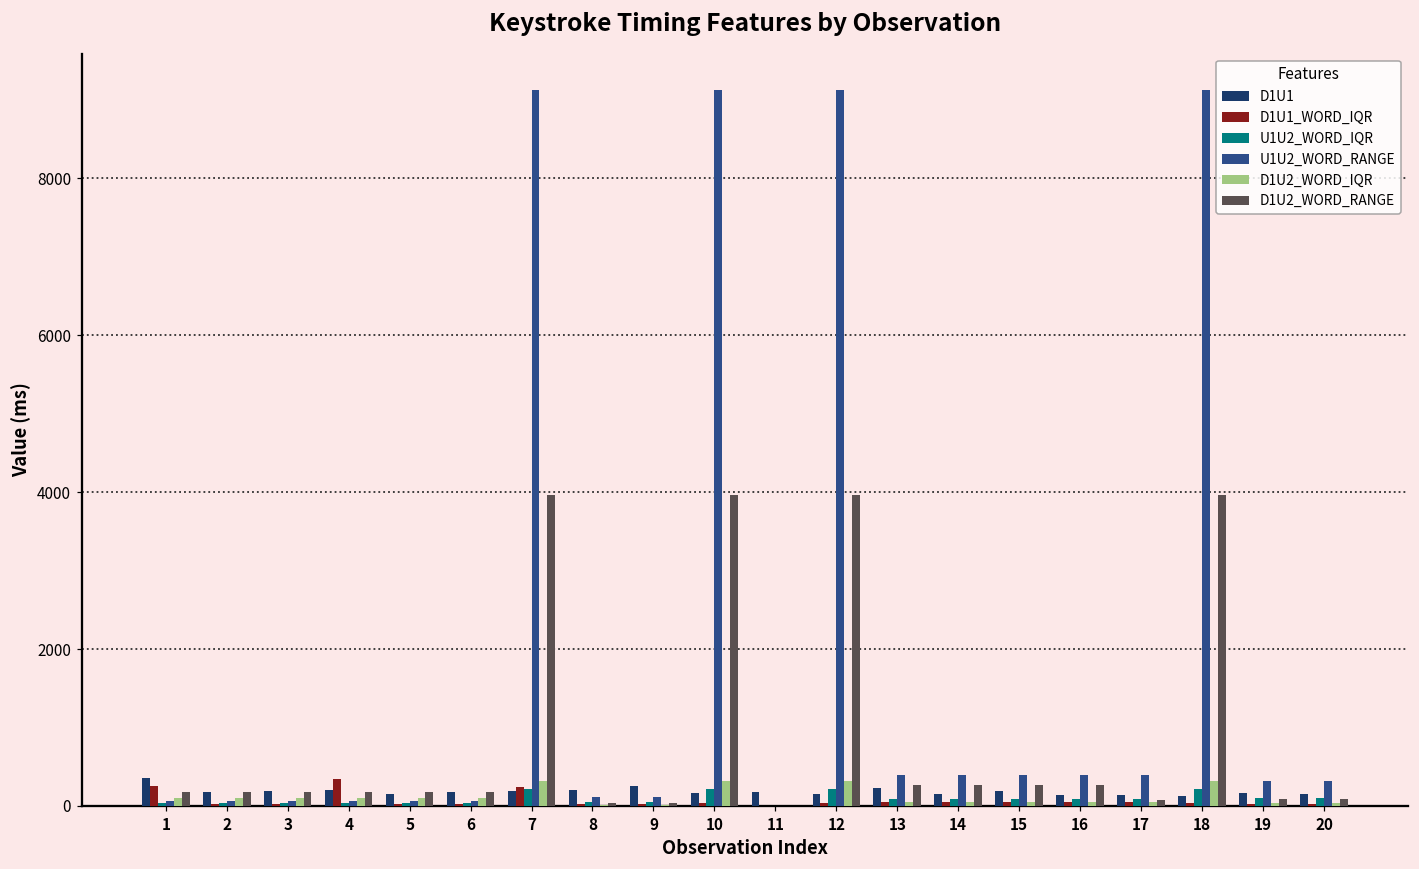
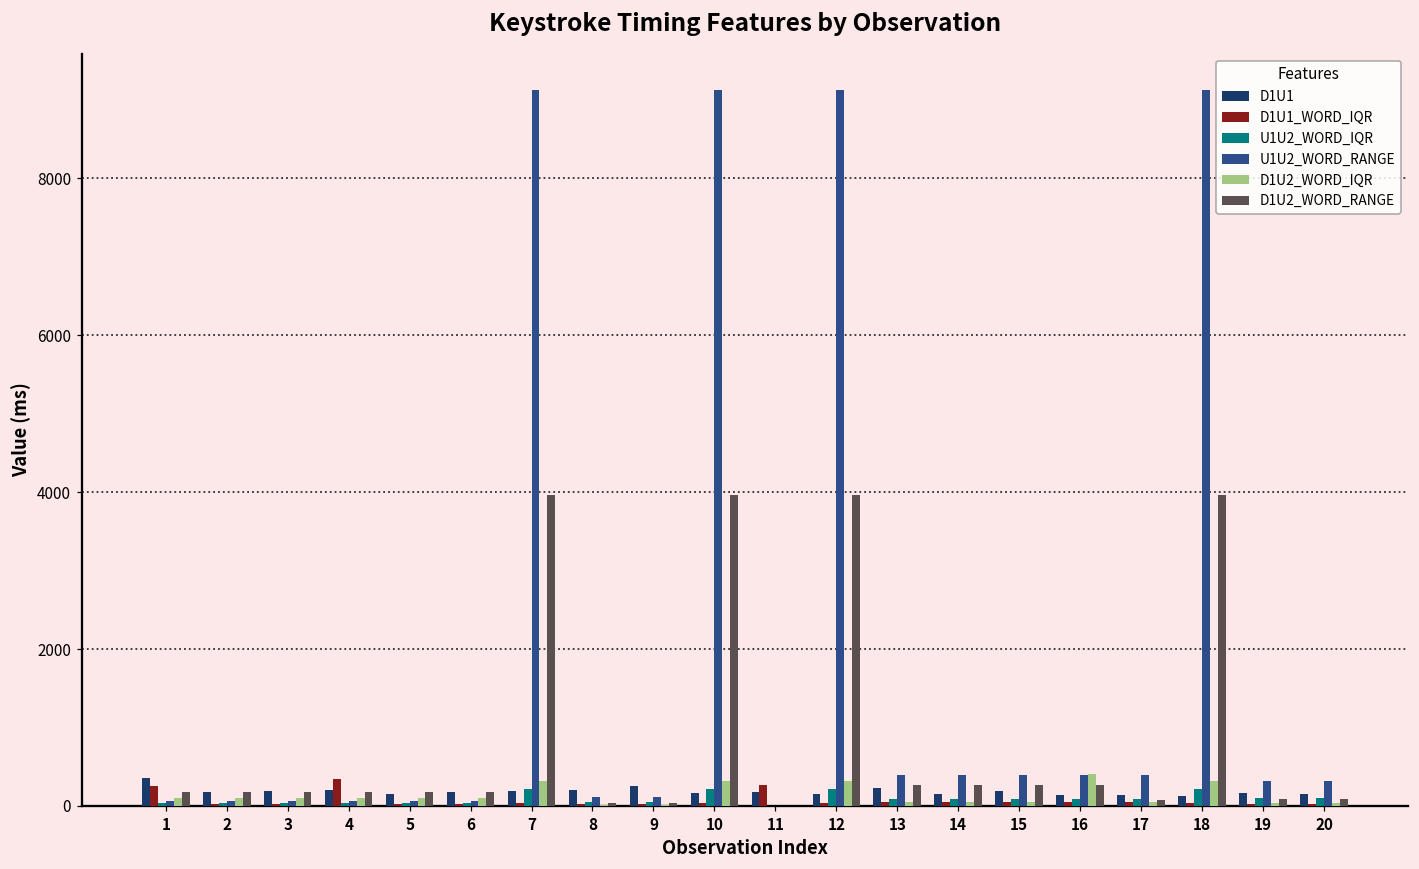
D1U1_WORD_IQR, 7: 200 -> 0
D1U1_WORD_IQR, 11: 0 -> 300
D1U2_WORD_IQR, 16: 0 -> 400
